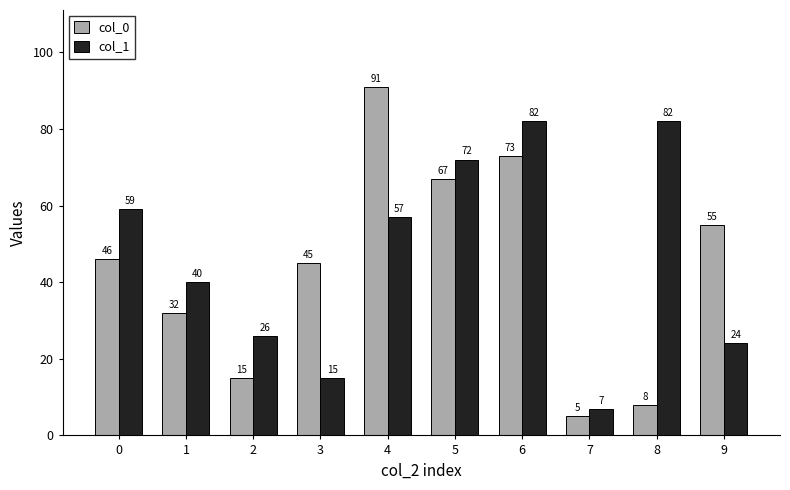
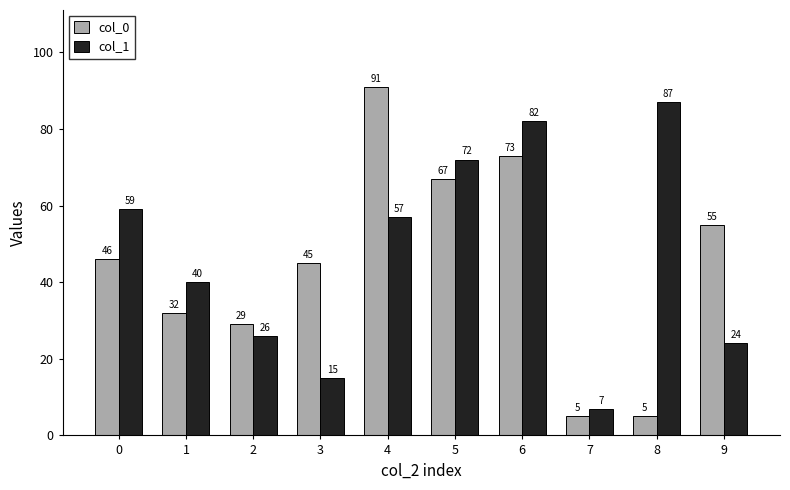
col_0, 2: 15 -> 29
col_0, 8: 8 -> 5
col_1, 8: 82 -> 87
